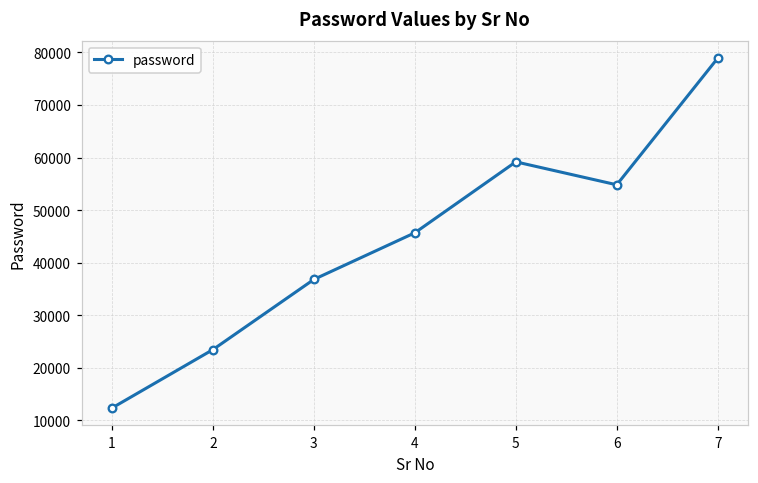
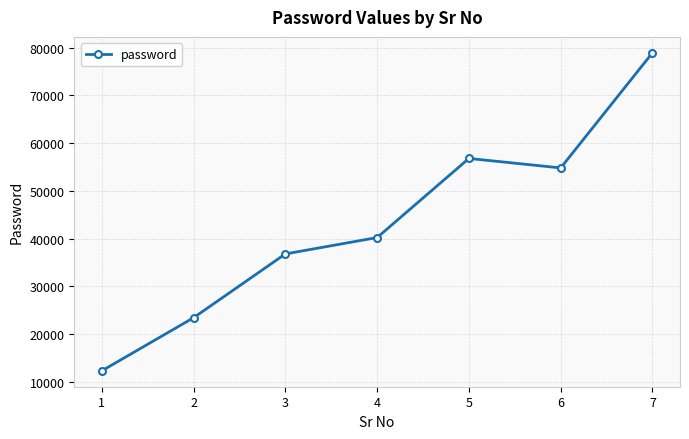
4: 46000 -> 40000
5: 59000 -> 57000
